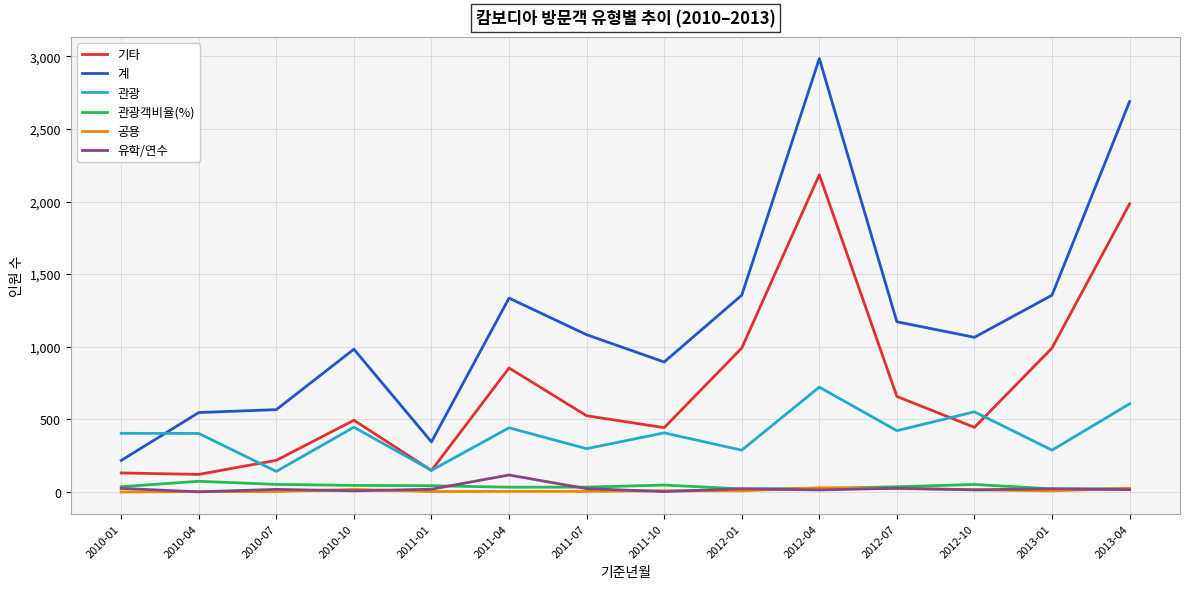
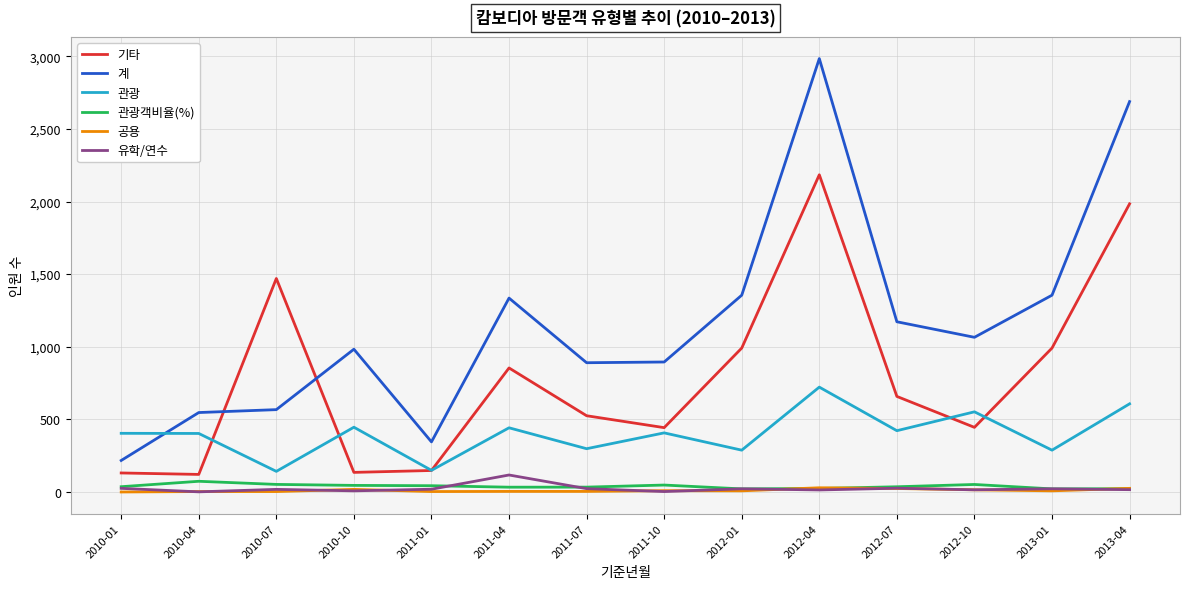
기타, 2010-07: 220 -> 1,470
기타, 2010-10: 490 -> 140
계, 2011-07: 1,080 -> 890
